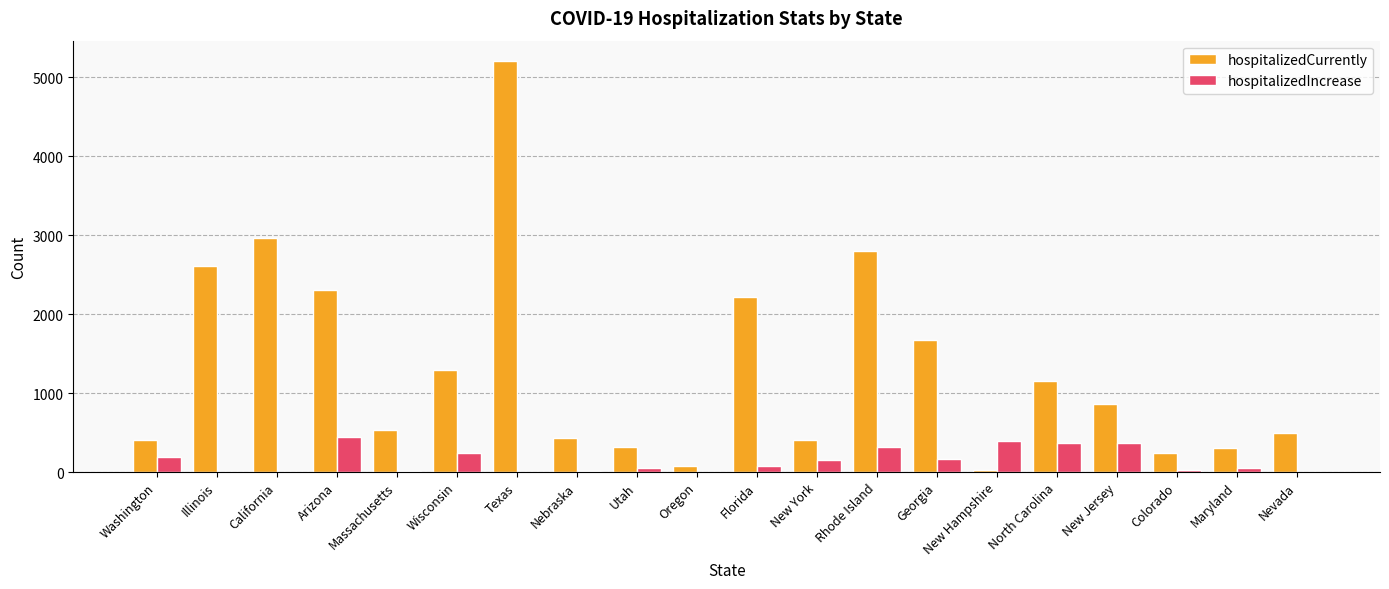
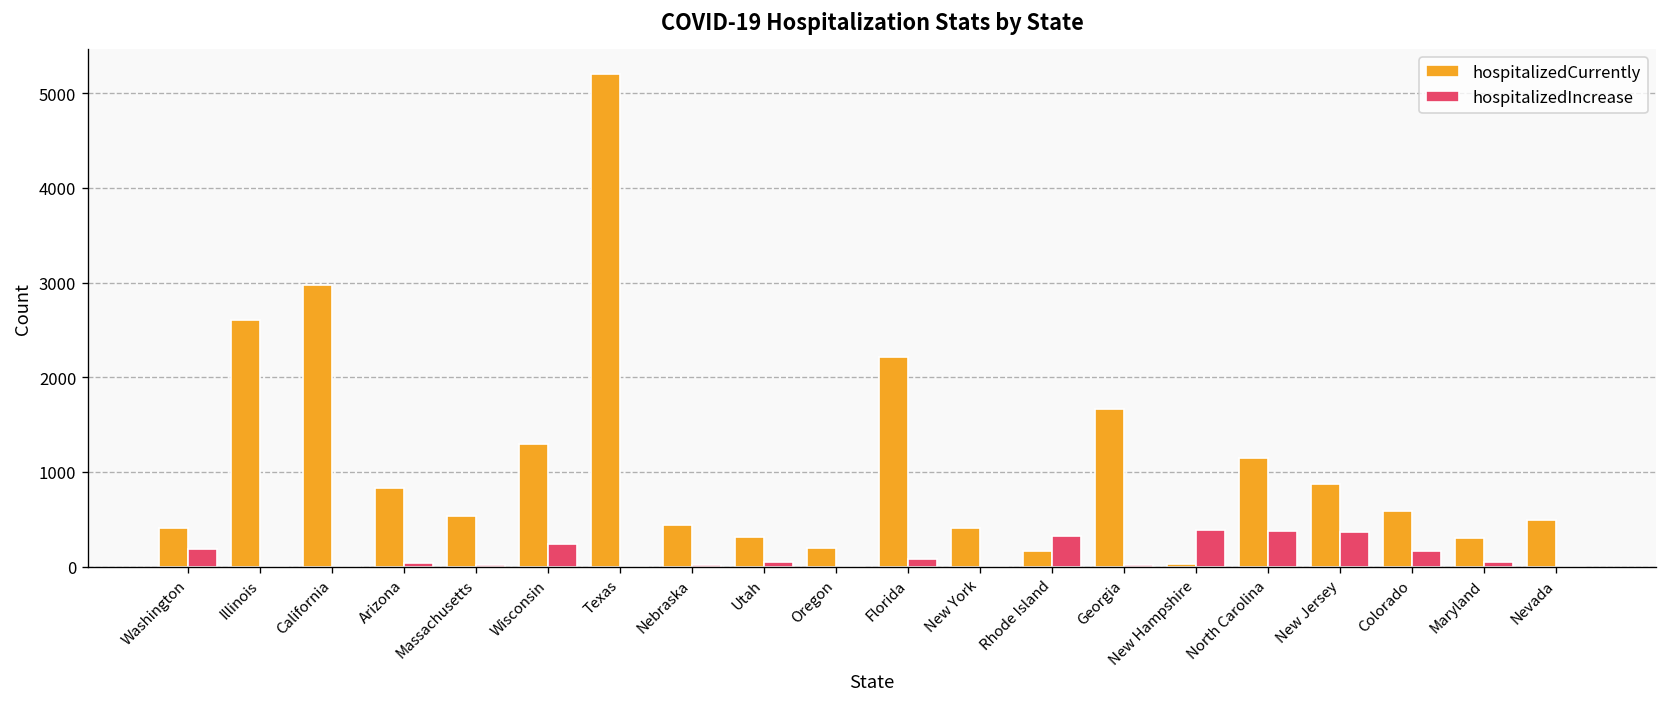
hospitalizedCurrently, Arizona: 2300 -> 800
hospitalizedIncrease, Arizona: 400 -> 0
hospitalizedCurrently, Oregon: 100 -> 200
hospitalizedIncrease, New York: 100 -> 0
hospitalizedCurrently, Rhode Island: 2800 -> 200
hospitalizedIncrease, Georgia: 200 -> 0
hospitalizedCurrently, Colorado: 200 -> 600
hospitalizedIncrease, Colorado: 0 -> 200
